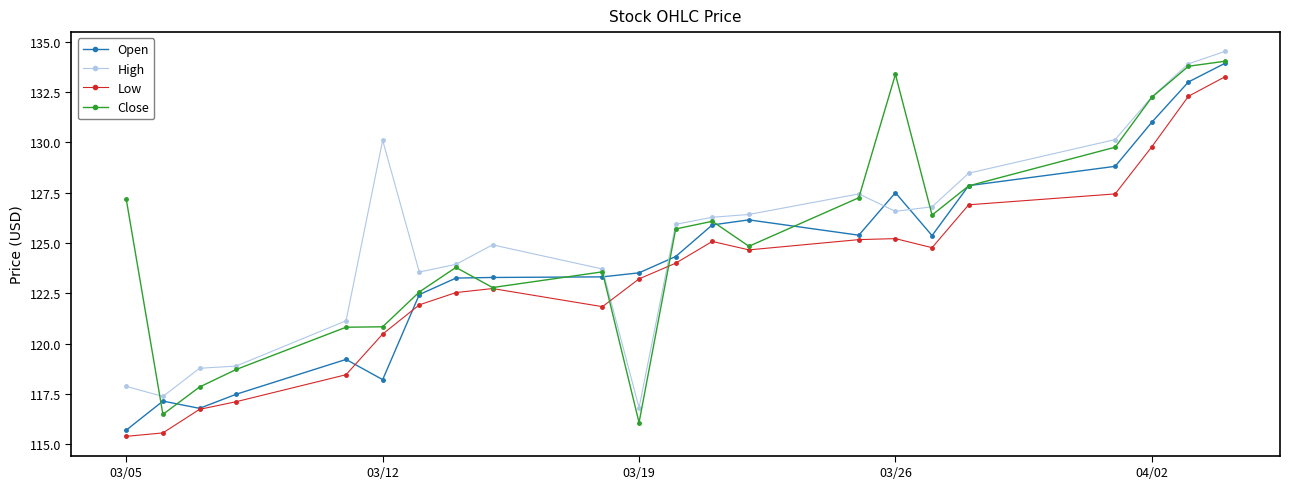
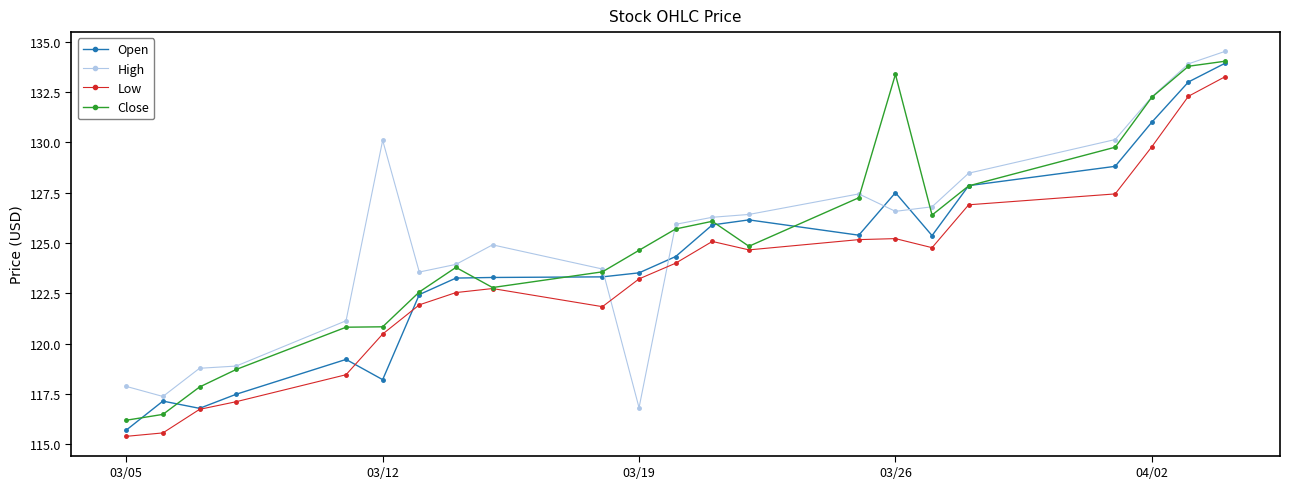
Close, 03/05: 127.2 -> 116.2
Close, 03/19: 116.1 -> 124.6
